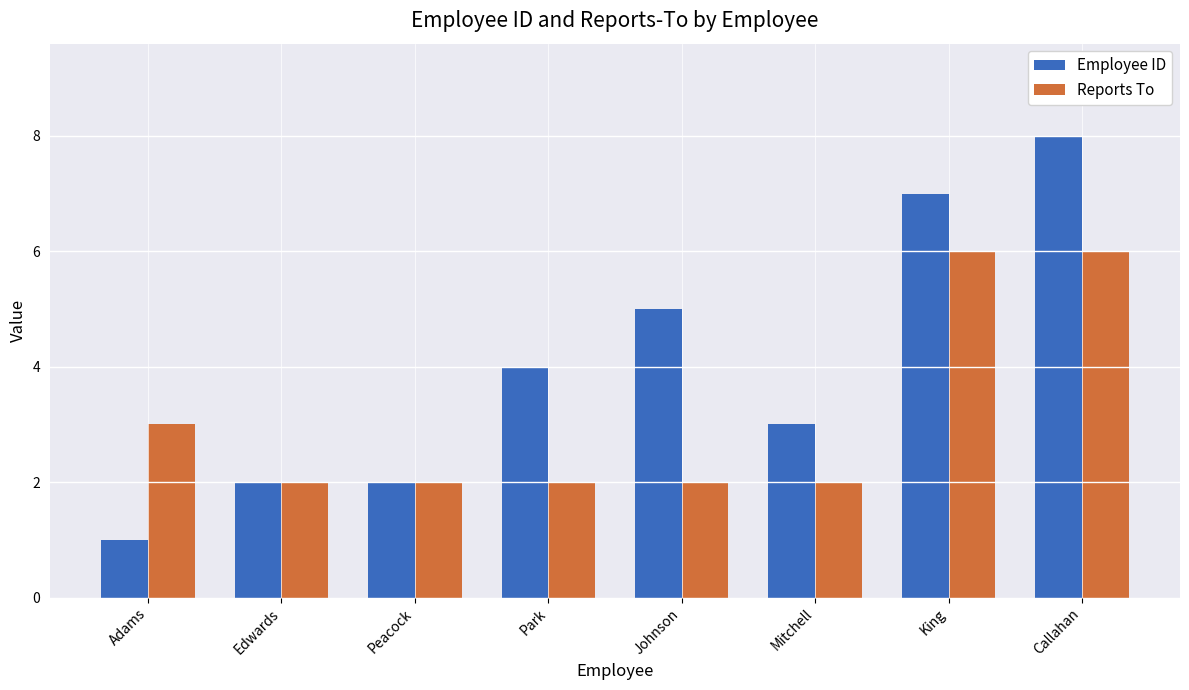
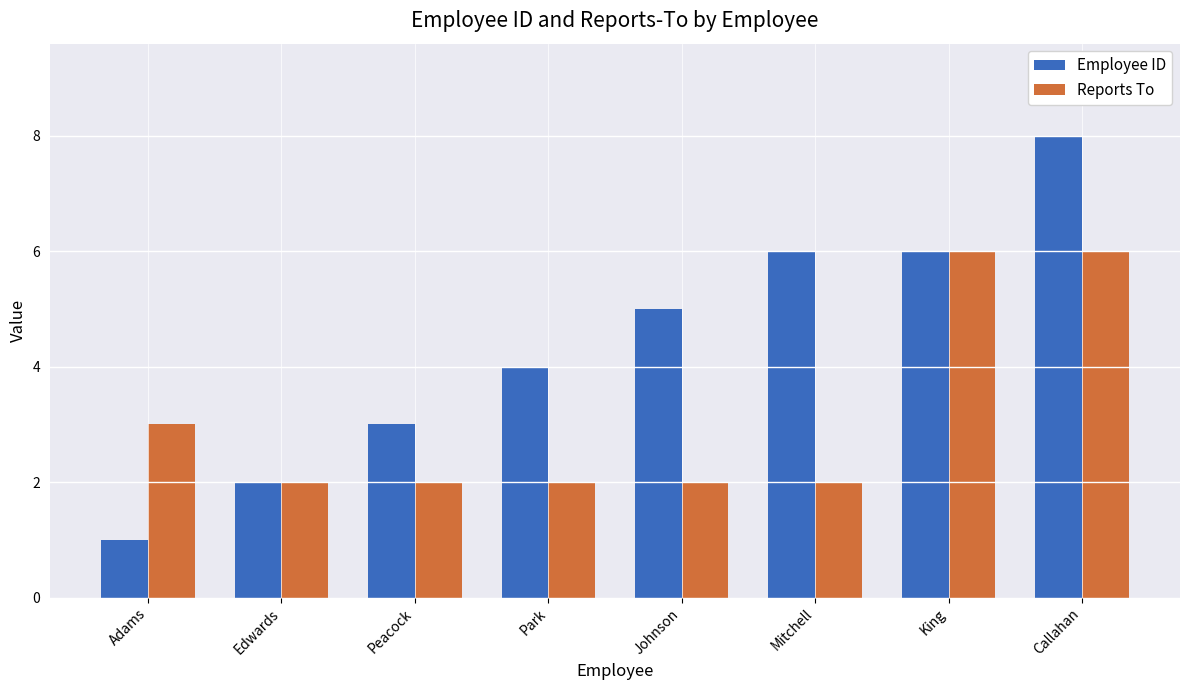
Employee ID, Peacock: 2 -> 3
Employee ID, Mitchell: 3 -> 6
Employee ID, King: 7 -> 6
